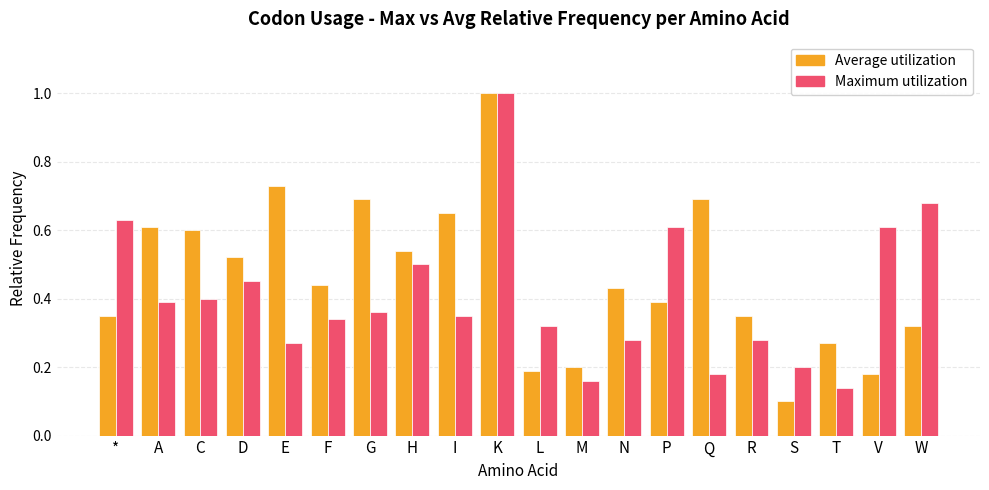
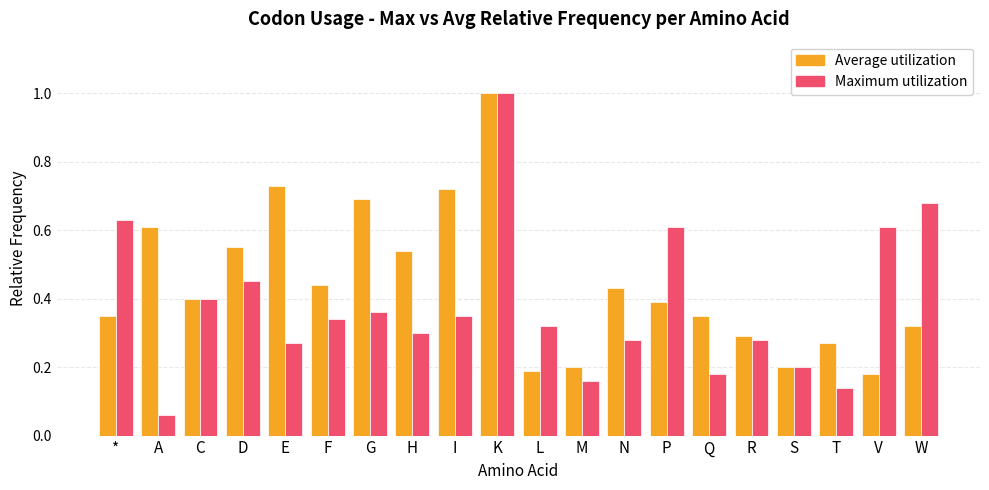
Maximum utilization, A: 0.39 -> 0.06
Average utilization, C: 0.6 -> 0.4
Average utilization, D: 0.52 -> 0.55
Maximum utilization, H: 0.5 -> 0.3
Average utilization, I: 0.65 -> 0.72
Average utilization, Q: 0.69 -> 0.35
Average utilization, R: 0.35 -> 0.29
Average utilization, S: 0.1 -> 0.2
